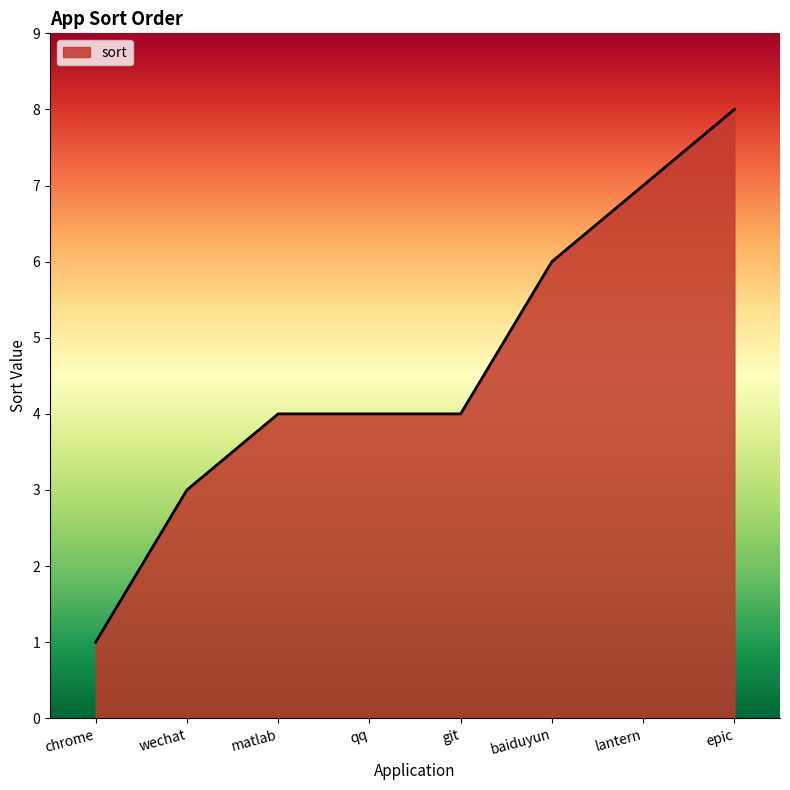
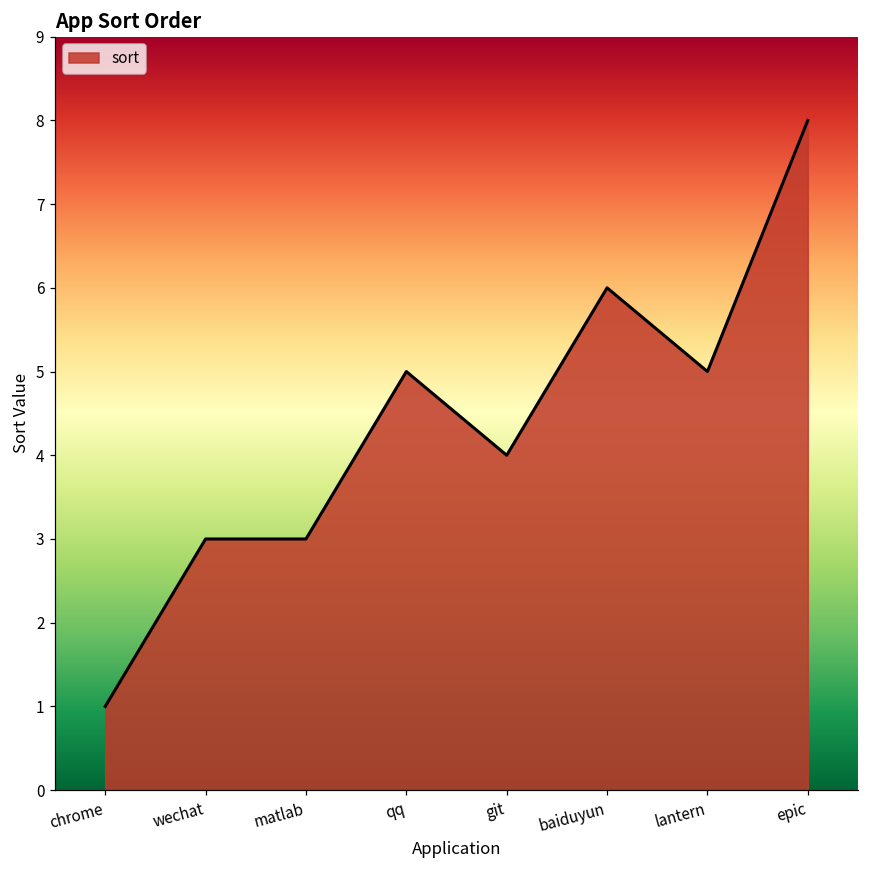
matlab: 4 -> 3
qq: 4 -> 5
lantern: 7 -> 5
